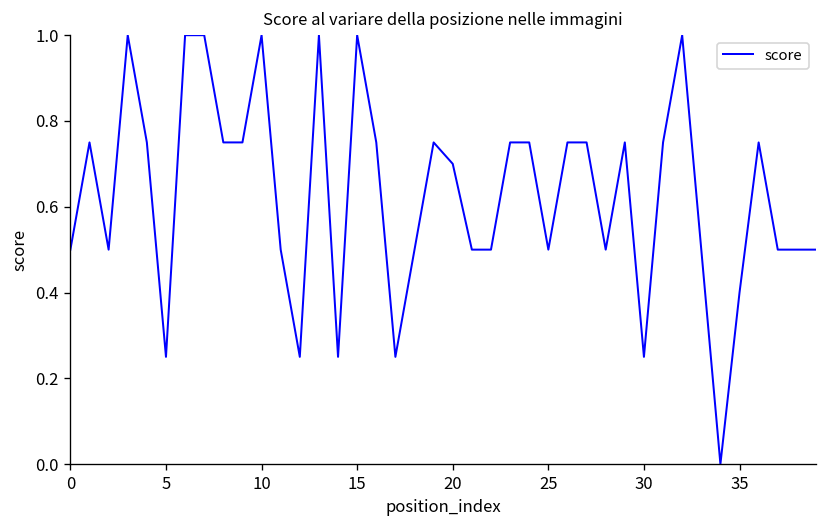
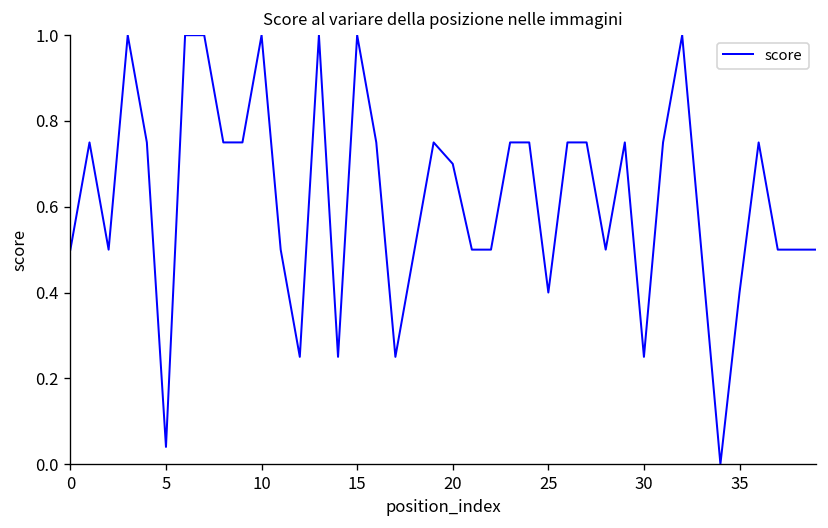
5: 0.25 -> 0.04
25: 0.5 -> 0.4
